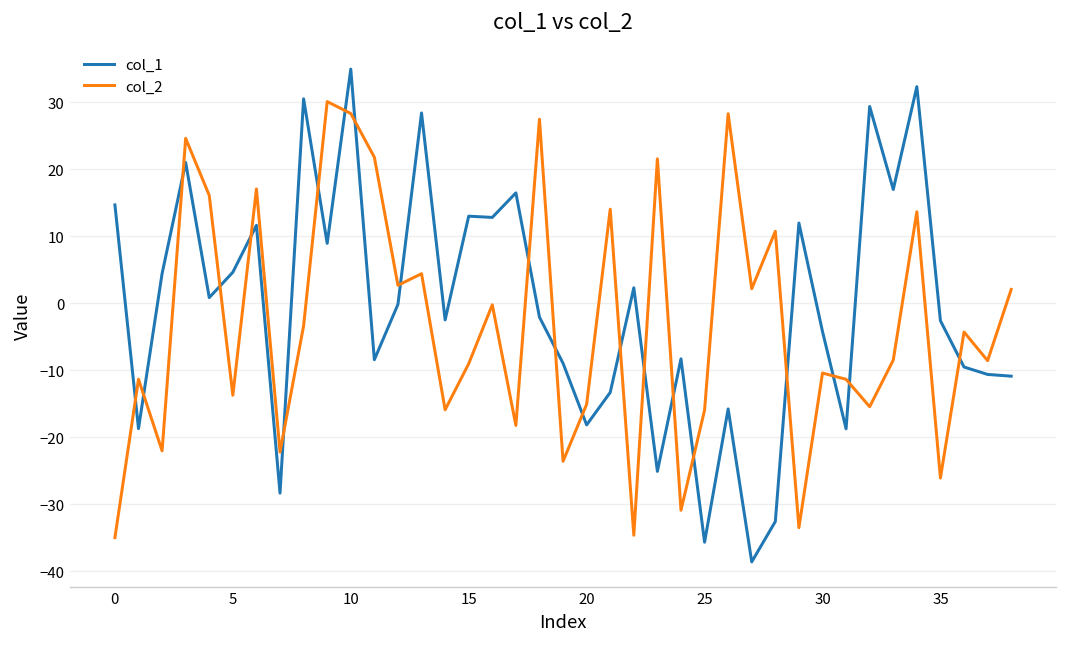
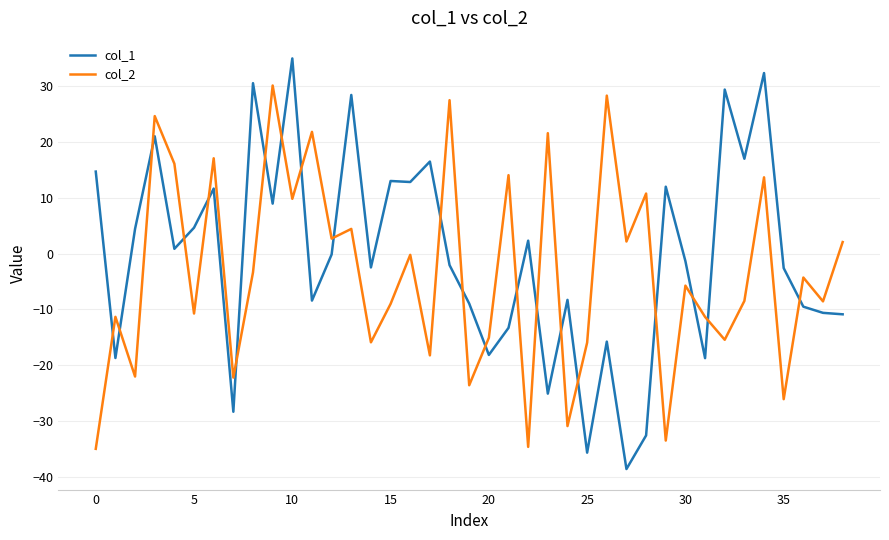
col_2, 5: -14 -> -11
col_2, 10: 28 -> 10
col_1, 30: -4 -> -1
col_2, 30: -10 -> -6
